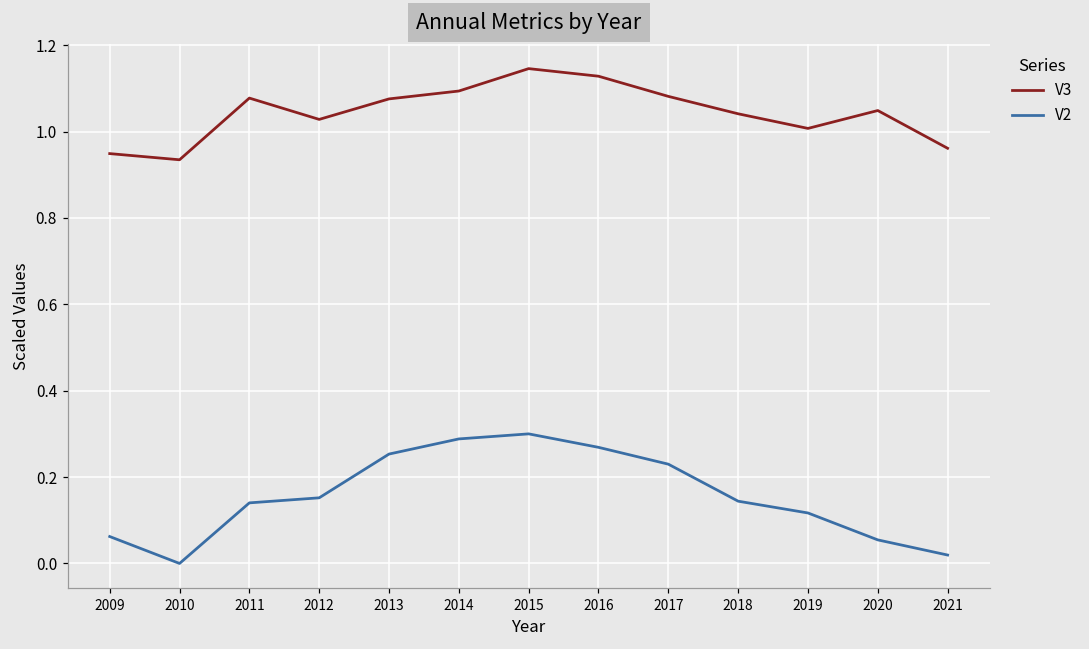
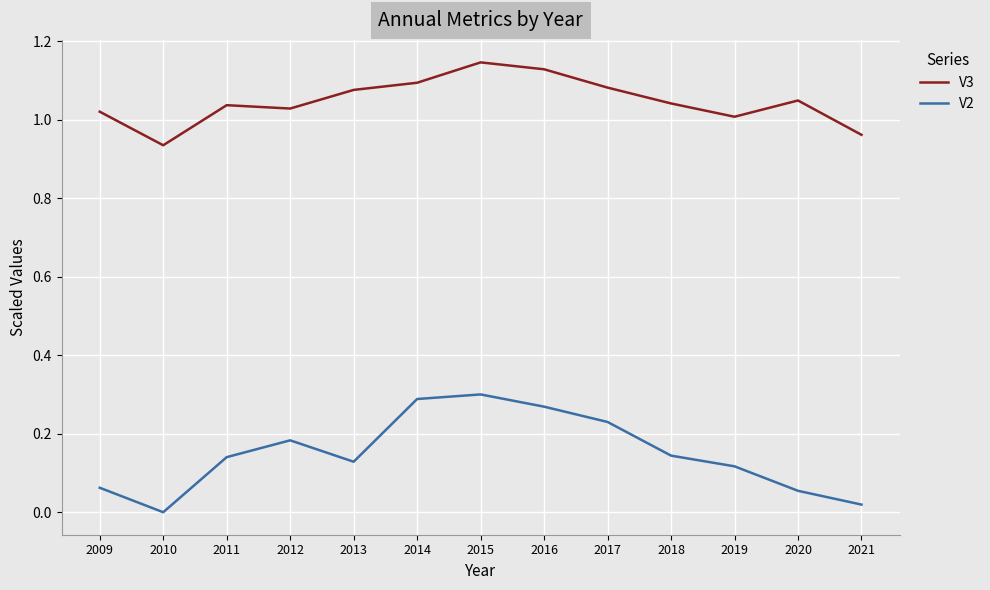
V3, 2009: 0.95 -> 1.02
V3, 2011: 1.08 -> 1.04
V2, 2012: 0.15 -> 0.18
V2, 2013: 0.25 -> 0.13
